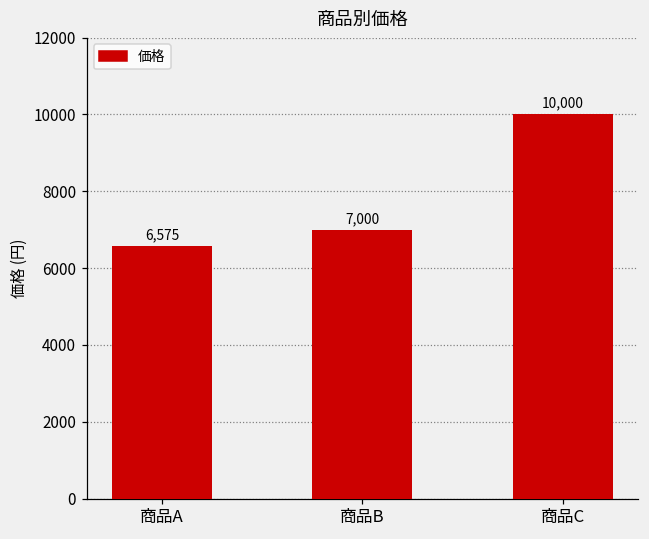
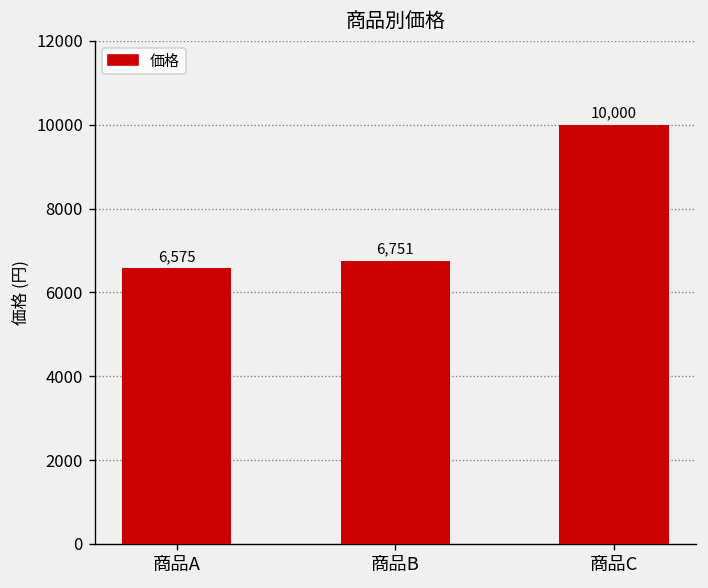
商品B: 7,000 -> 6,751
